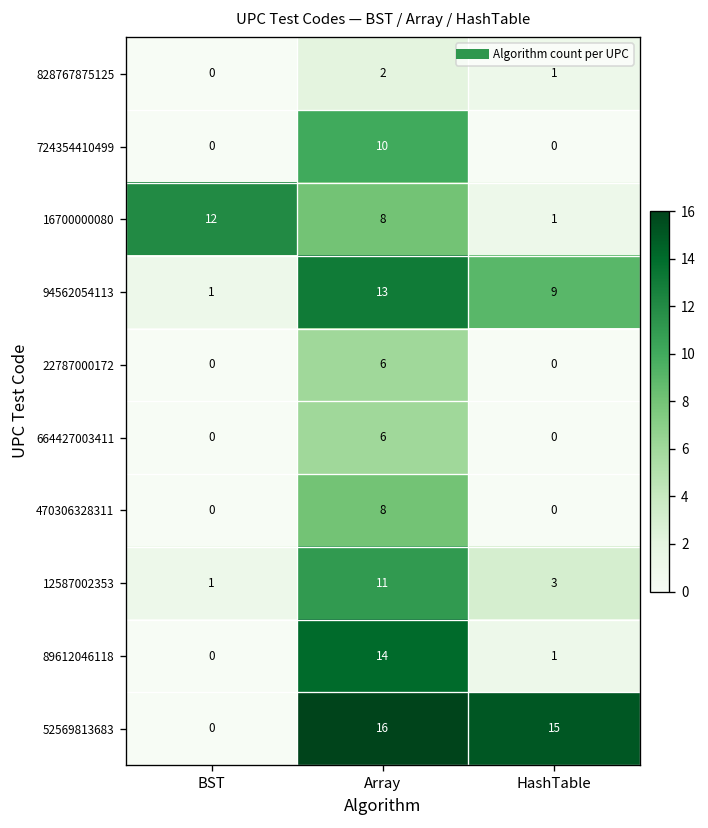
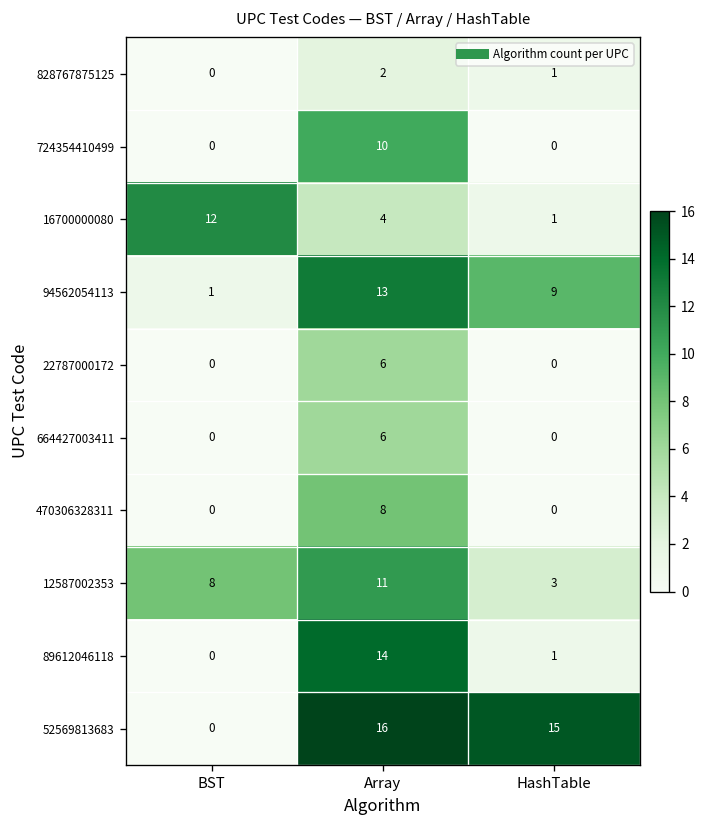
16700000080, Array: 8 -> 4
12587002353, BST: 1 -> 8
